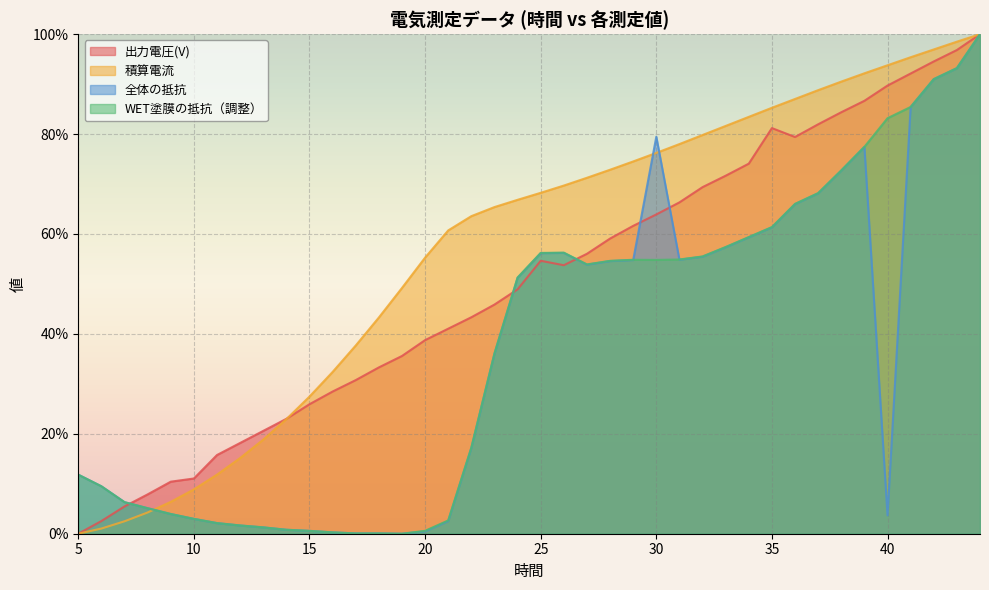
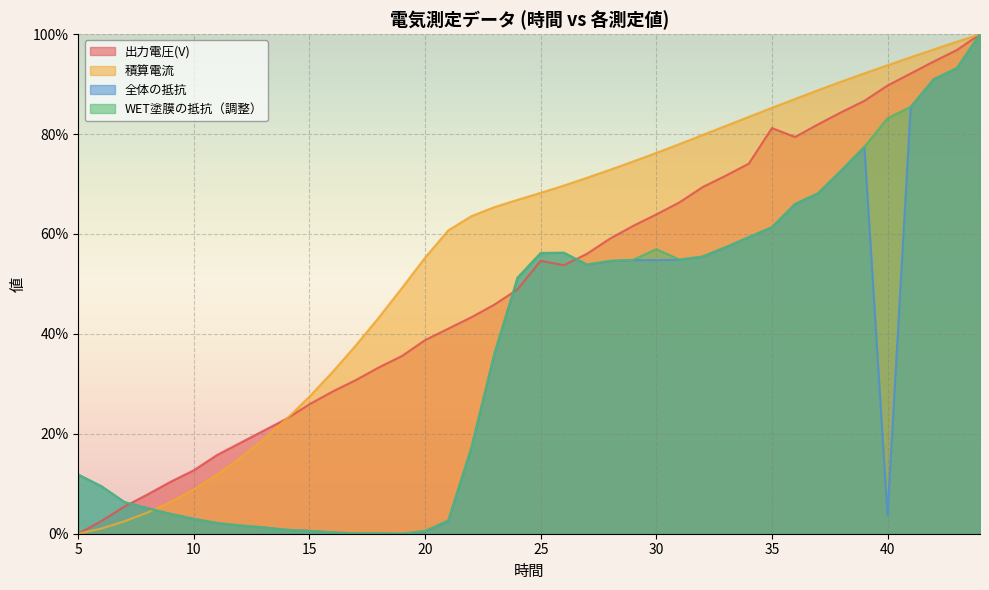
出力電圧(V), 10: 11% -> 13%
全体の抵抗, 30: 79% -> 55%
WET塗膜の抵抗（調整）, 30: 55% -> 57%
